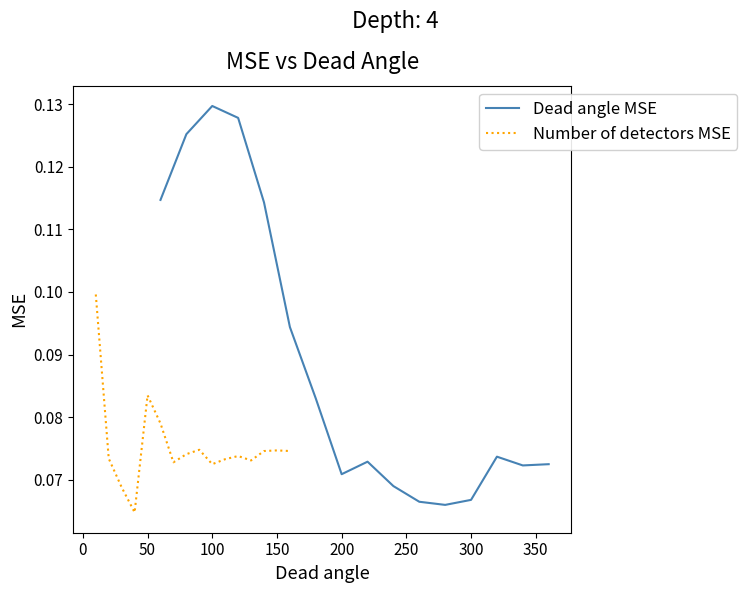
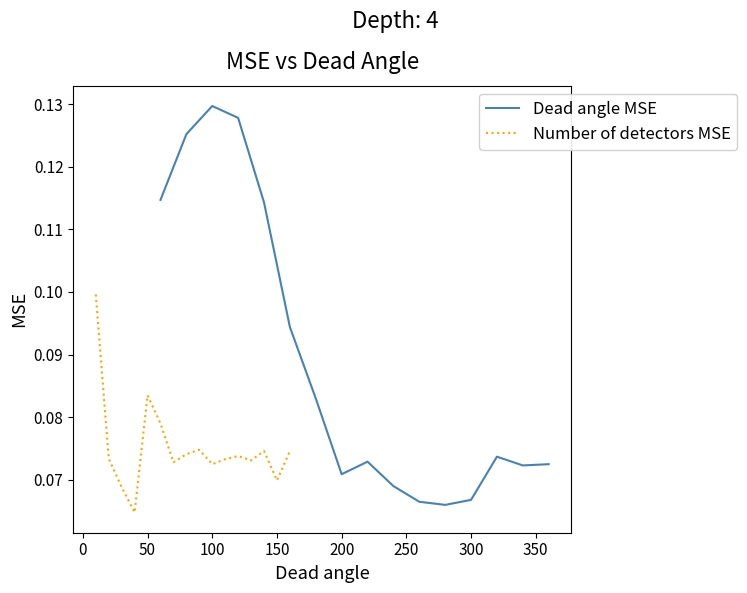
Number of detectors MSE, 150: 0.075 -> 0.070
